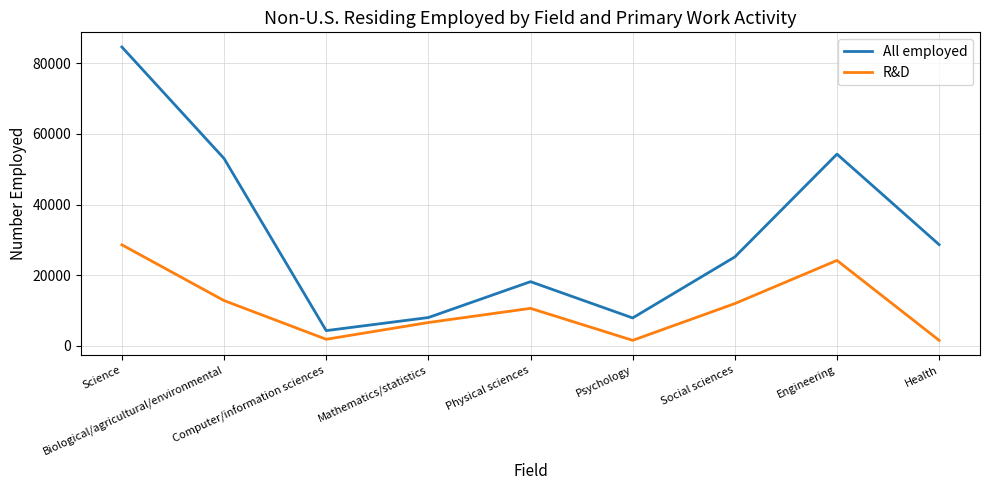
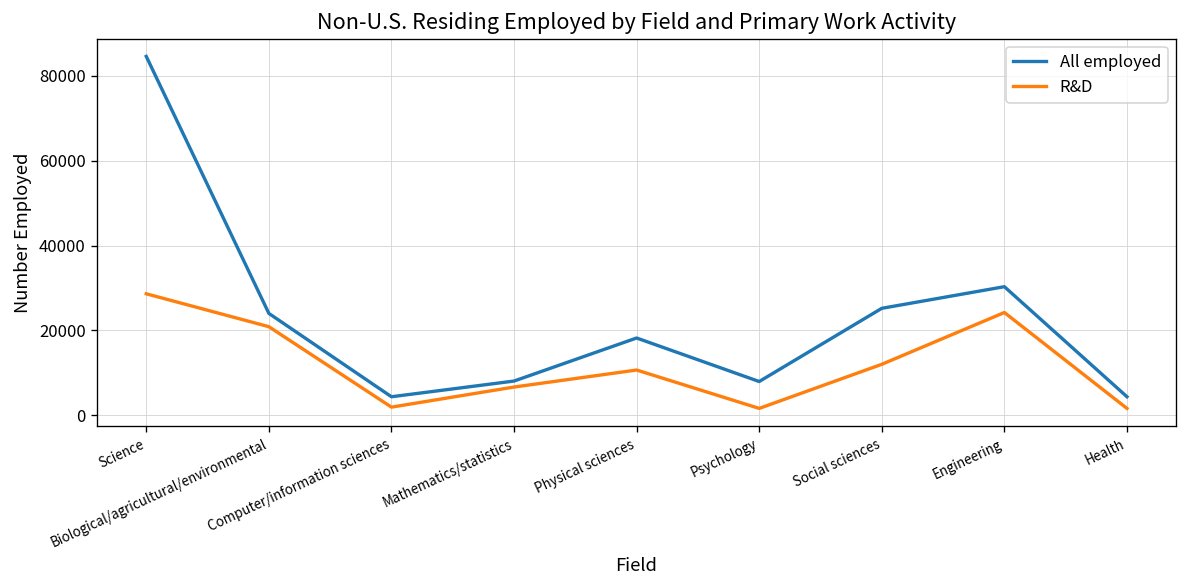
All employed, Biological/agricultural/environmental: 53000 -> 24000
R&D, Biological/agricultural/environmental: 13000 -> 21000
All employed, Engineering: 54000 -> 30000
All employed, Health: 29000 -> 4000
